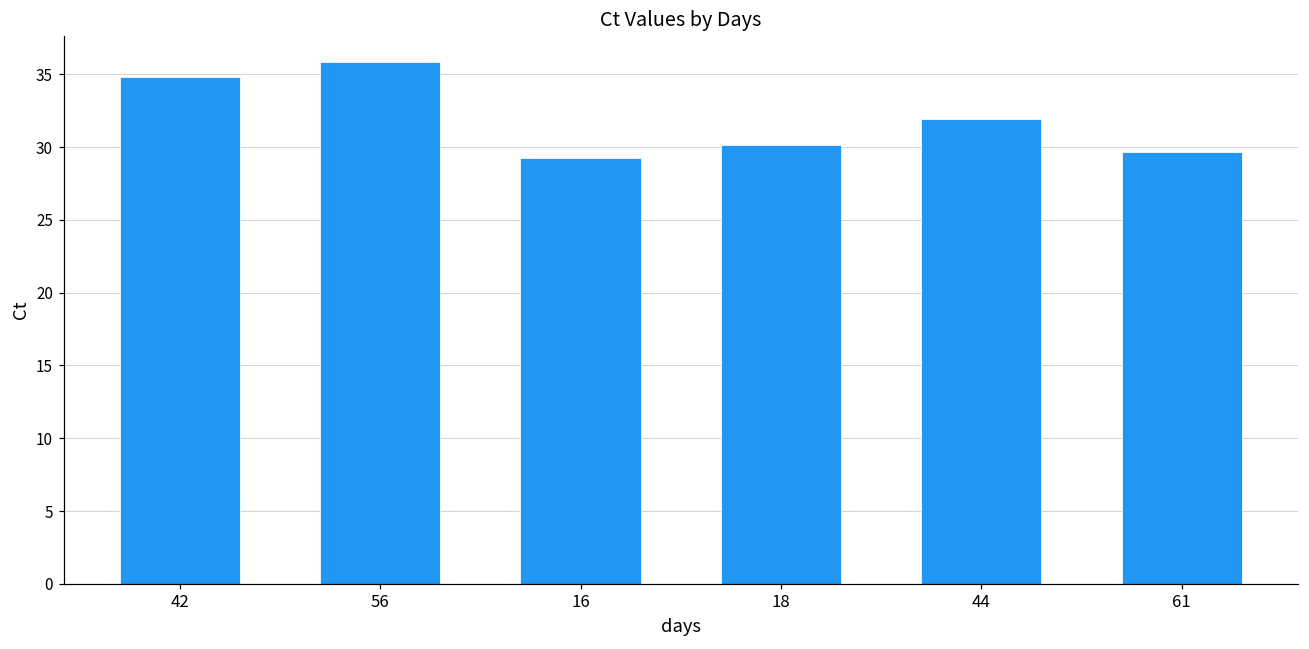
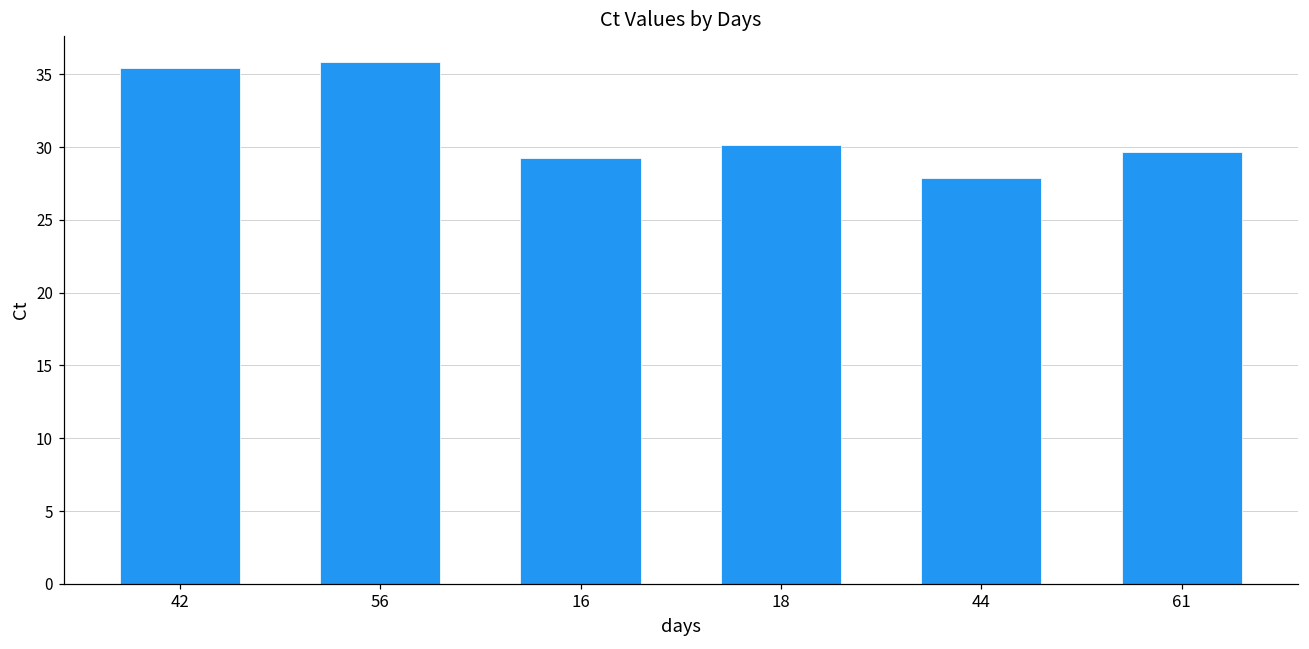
42: 34.8 -> 35.4
44: 31.9 -> 27.9
